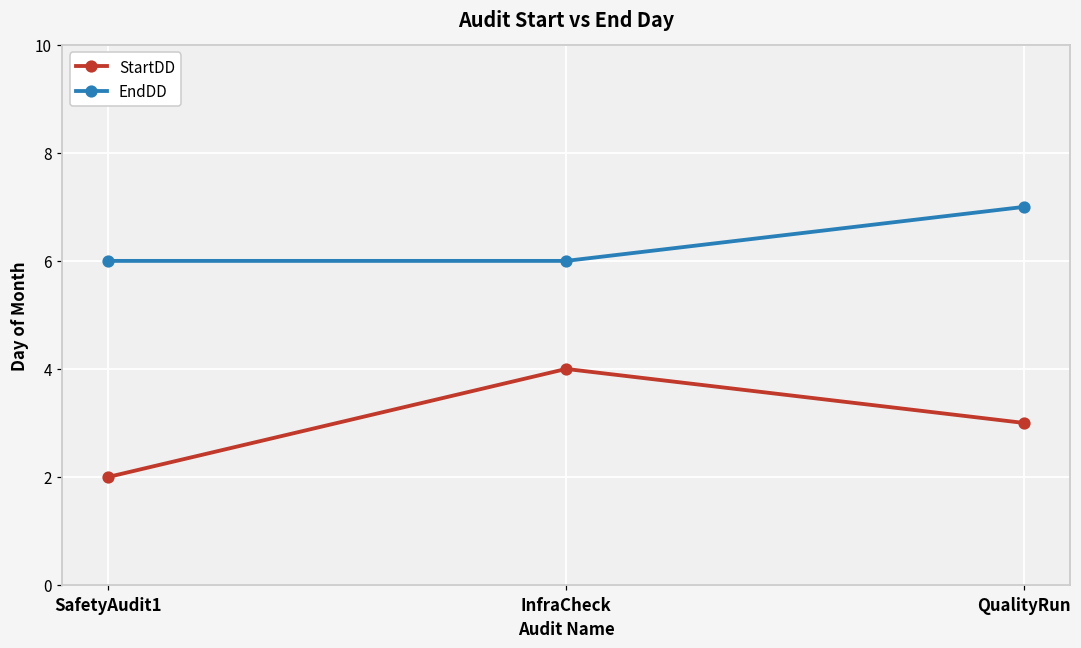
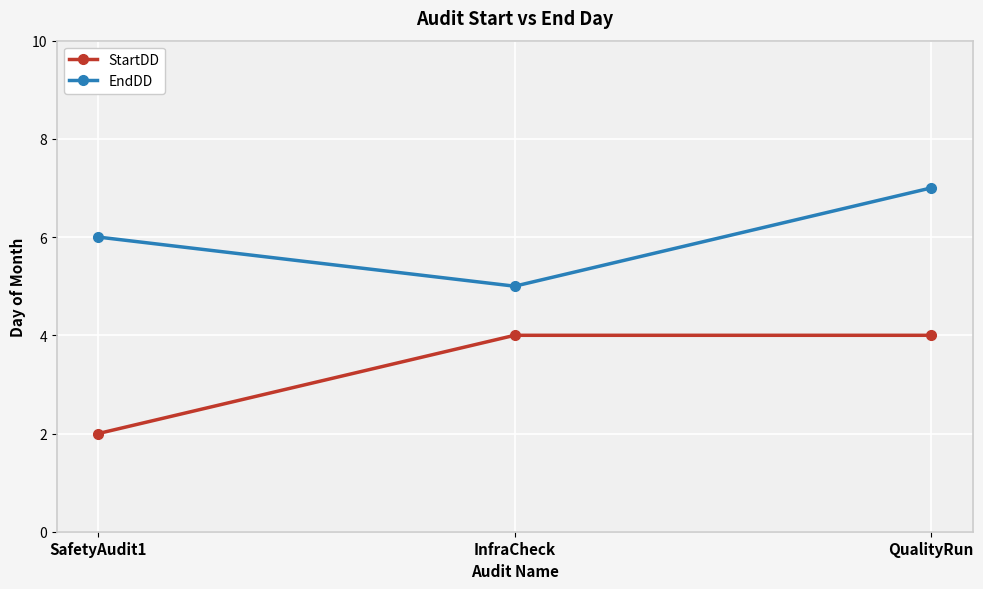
EndDD, InfraCheck: 6 -> 5
StartDD, QualityRun: 3 -> 4
